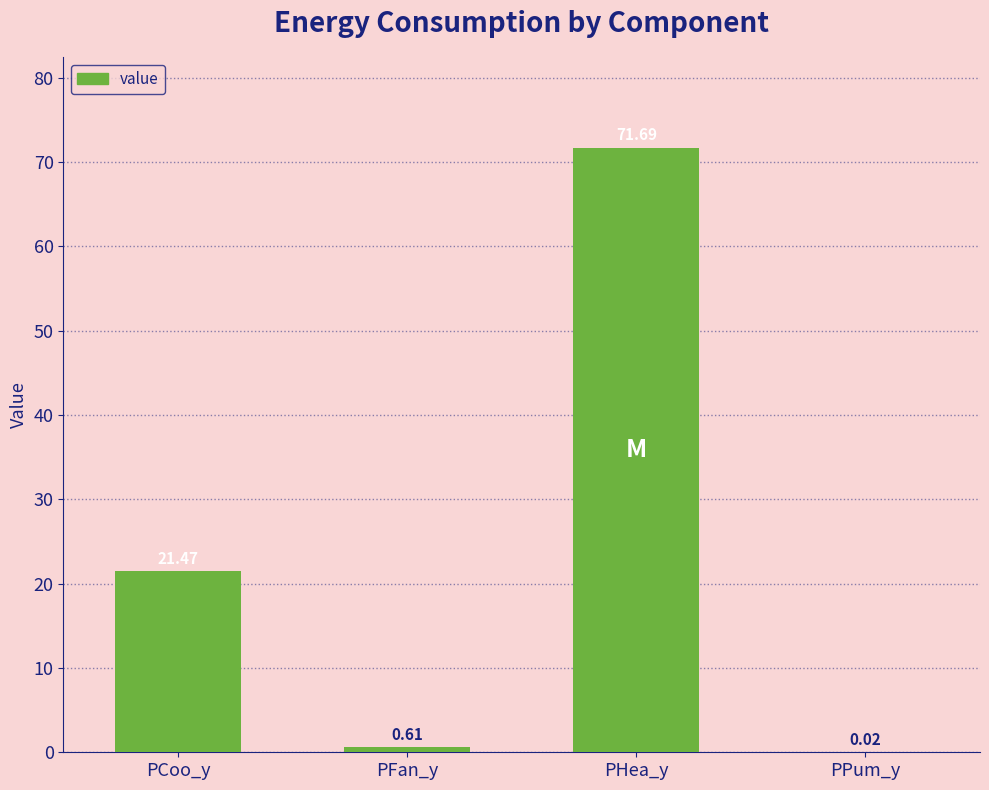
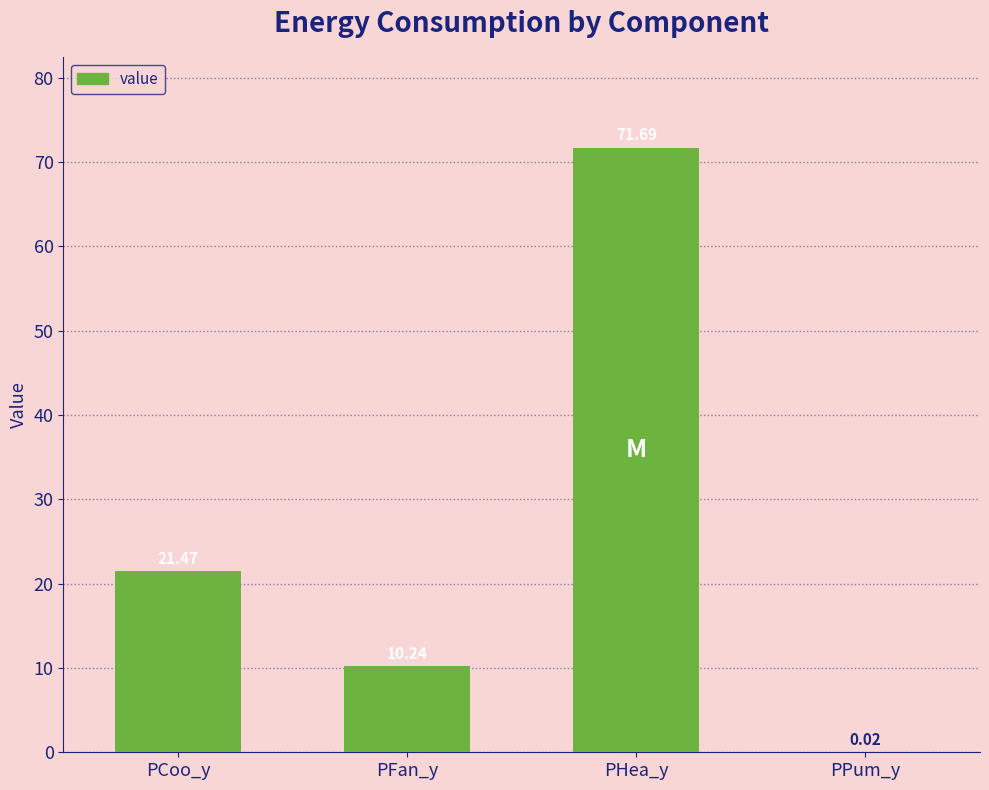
PFan_y: 1 -> 10
